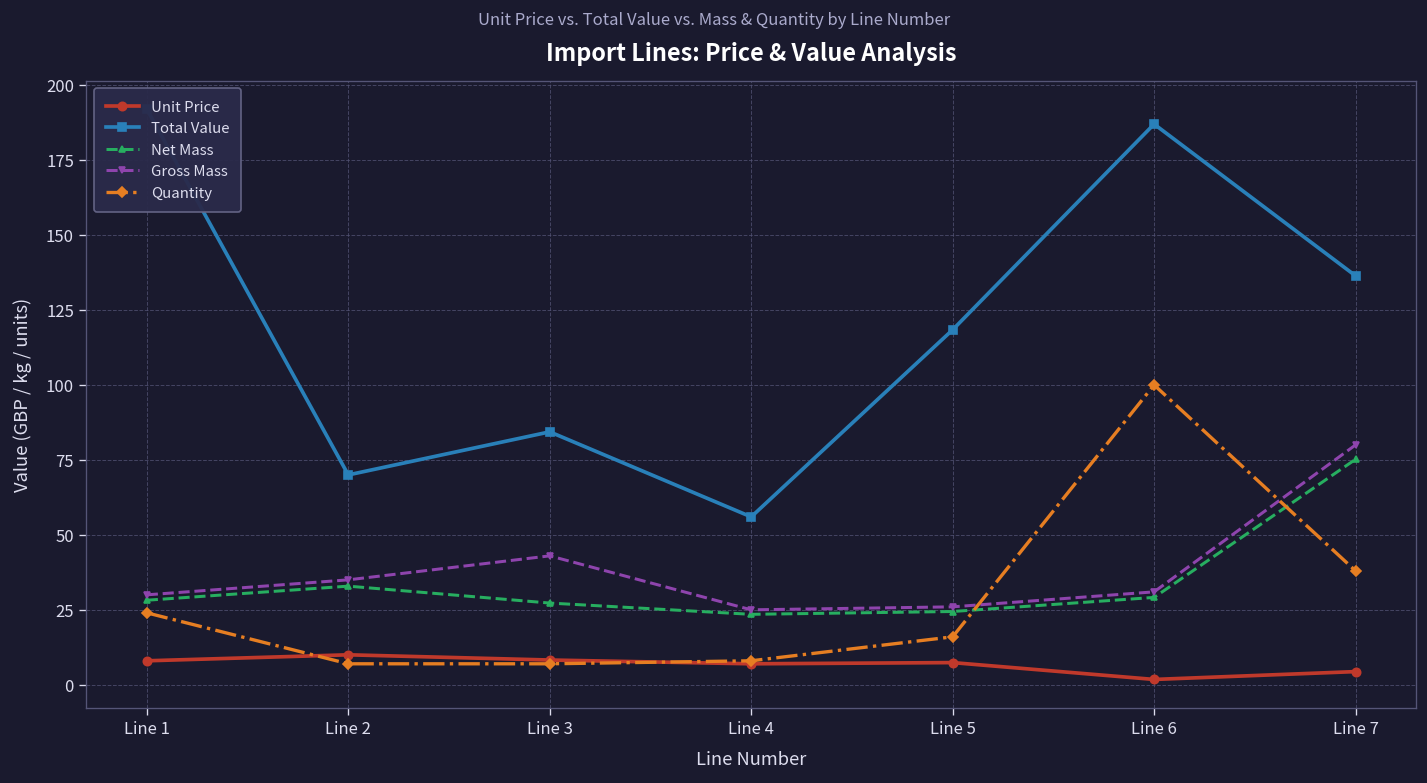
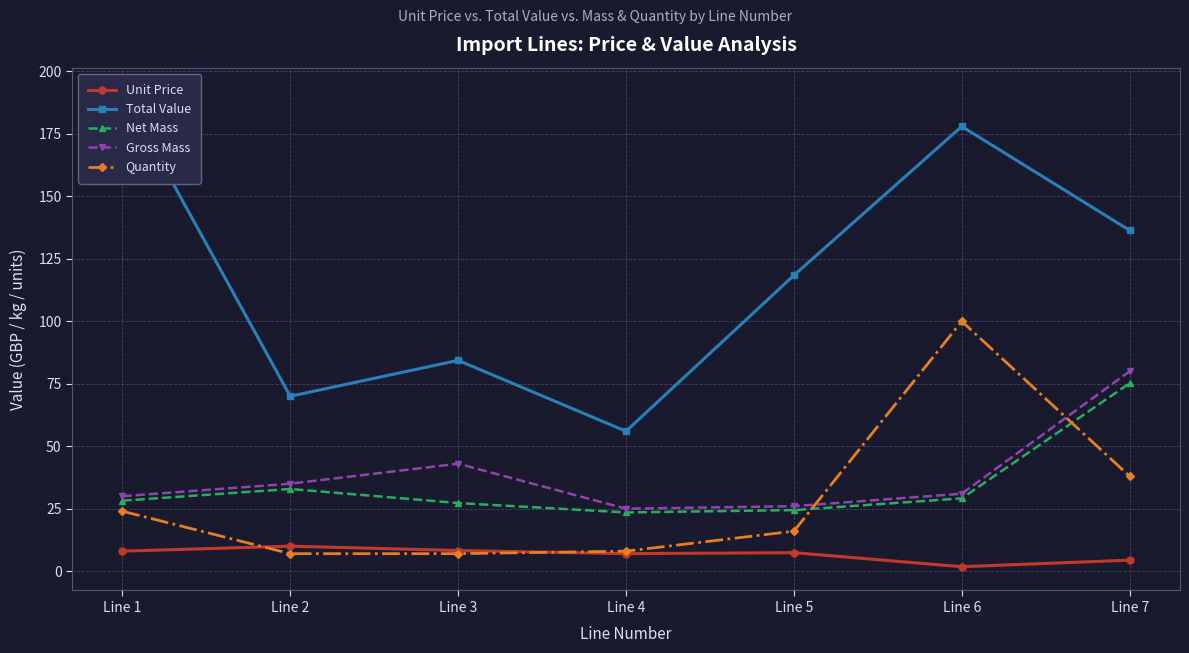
Total Value, Line 6: 187 -> 178
